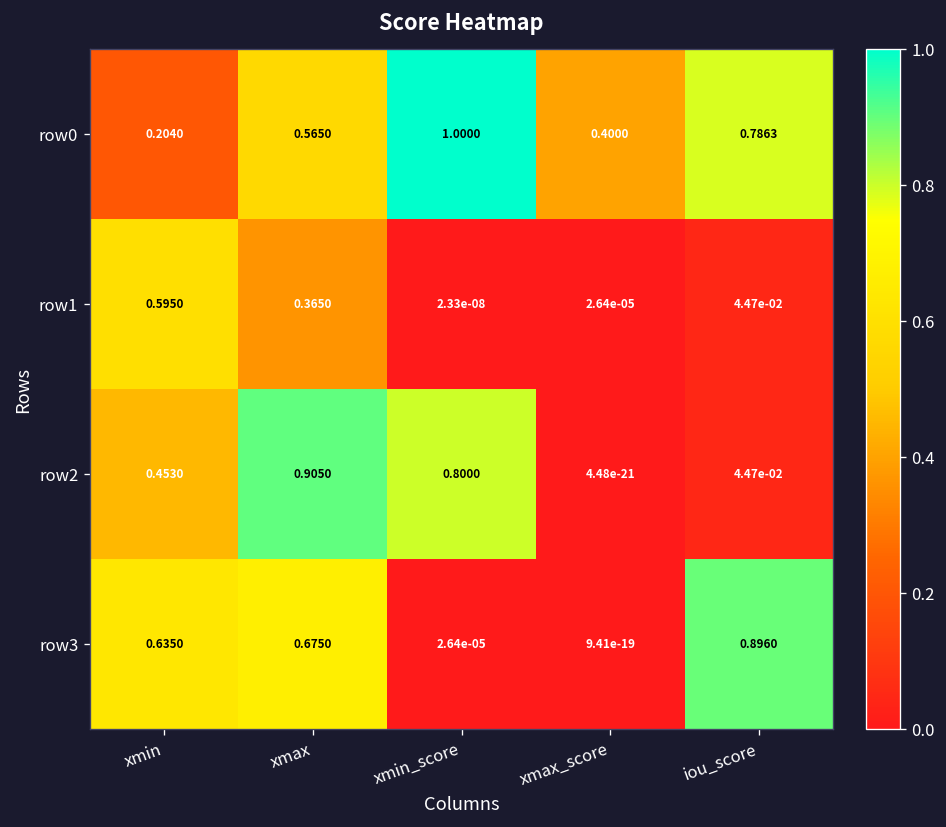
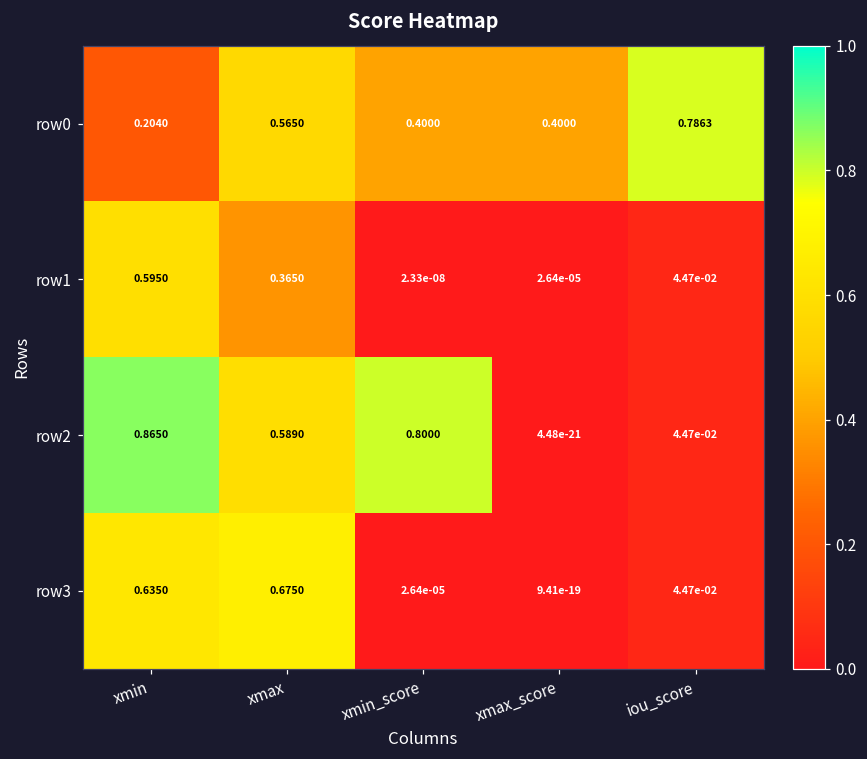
row0, xmin_score: 1.0000 -> 0.4000
row2, xmin: 0.4530 -> 0.8650
row2, xmax: 0.9050 -> 0.5890
row3, iou_score: 0.8960 -> 4.47e-02
